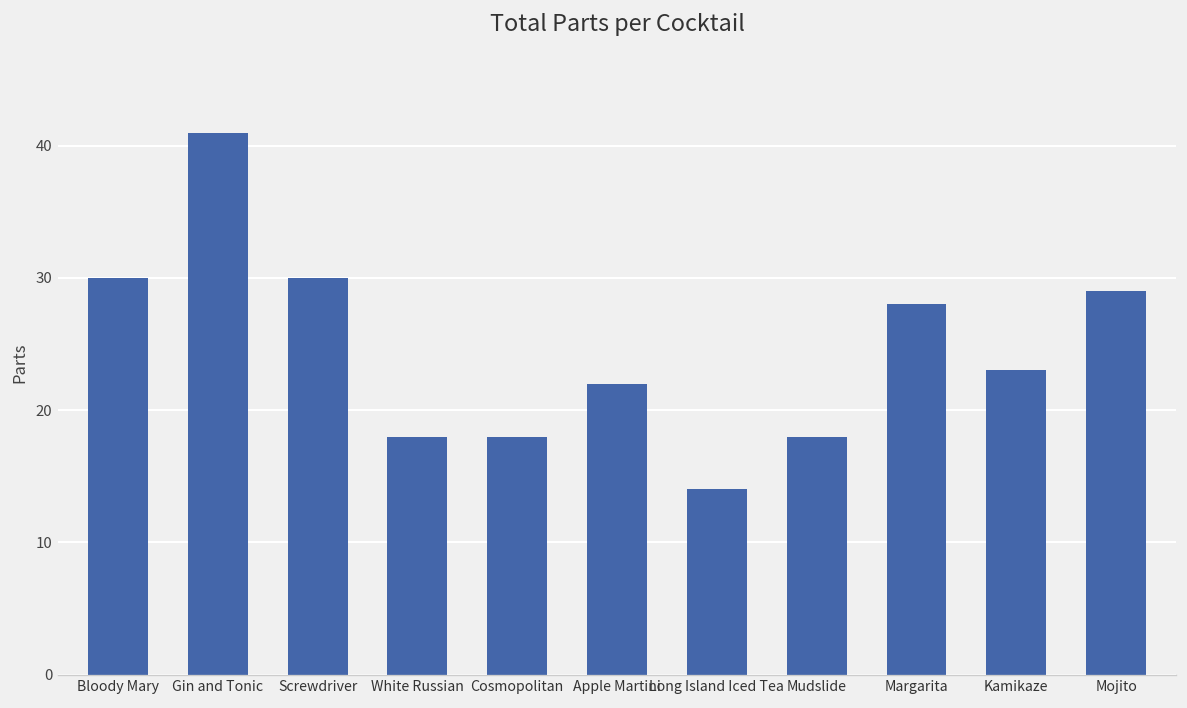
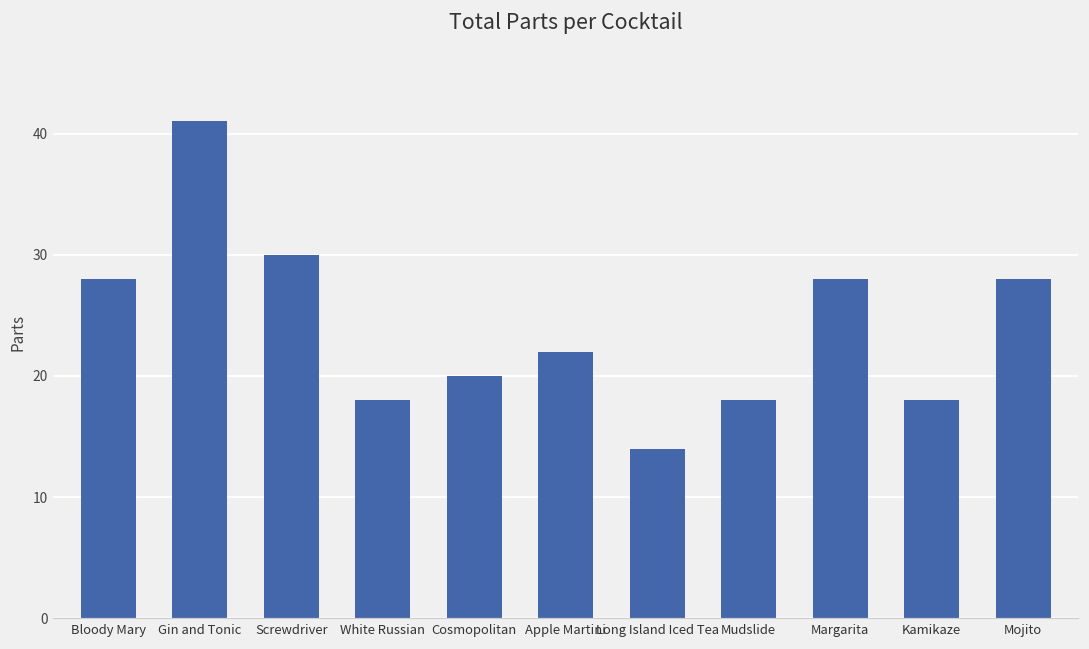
Bloody Mary: 30 -> 28
Cosmopolitan: 18 -> 20
Kamikaze: 23 -> 18
Mojito: 29 -> 28
